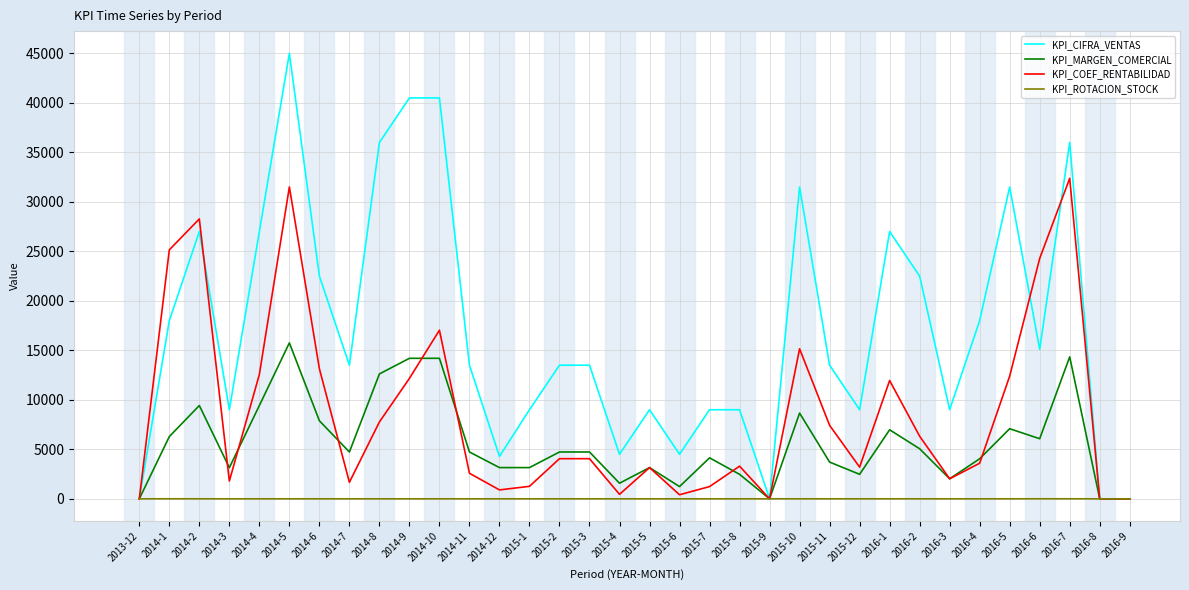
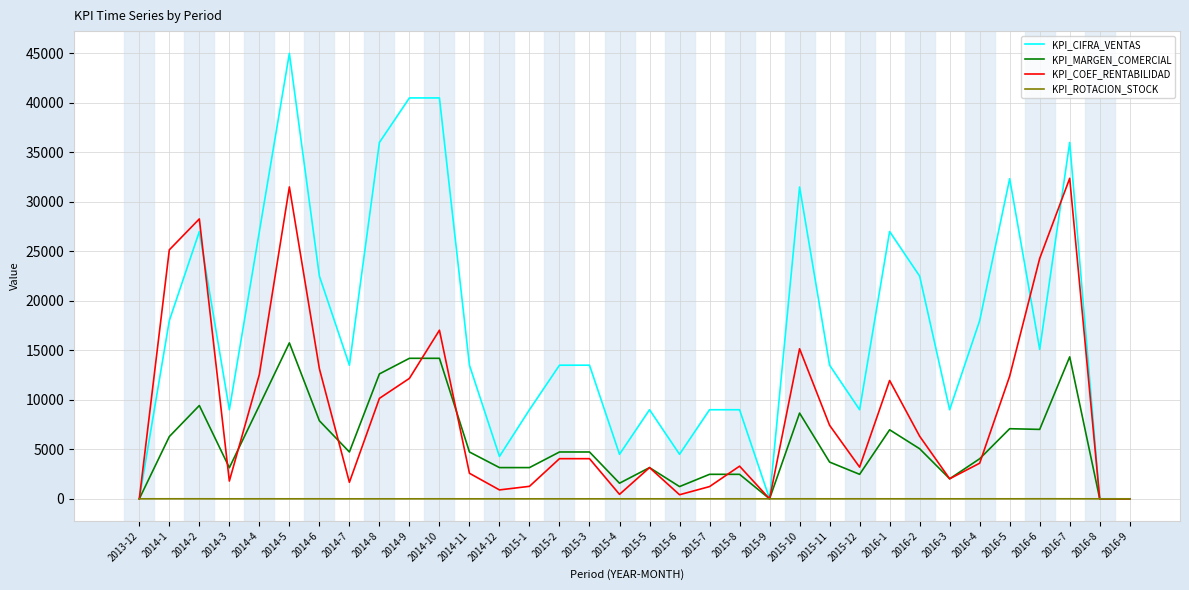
KPI_COEF_RENTABILIDAD, 2014-8: 8000 -> 10000
KPI_MARGEN_COMERCIAL, 2015-7: 4000 -> 2000
KPI_CIFRA_VENTAS, 2016-5: 31500 -> 32300
KPI_MARGEN_COMERCIAL, 2016-6: 6000 -> 7000
